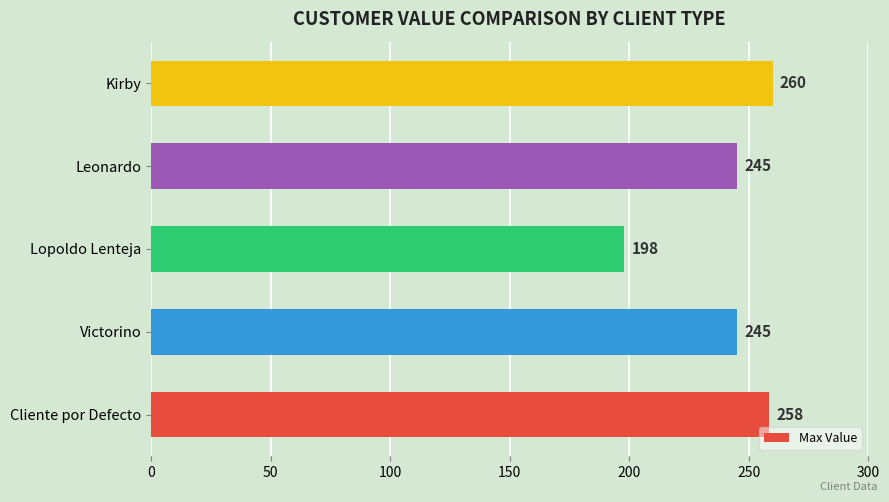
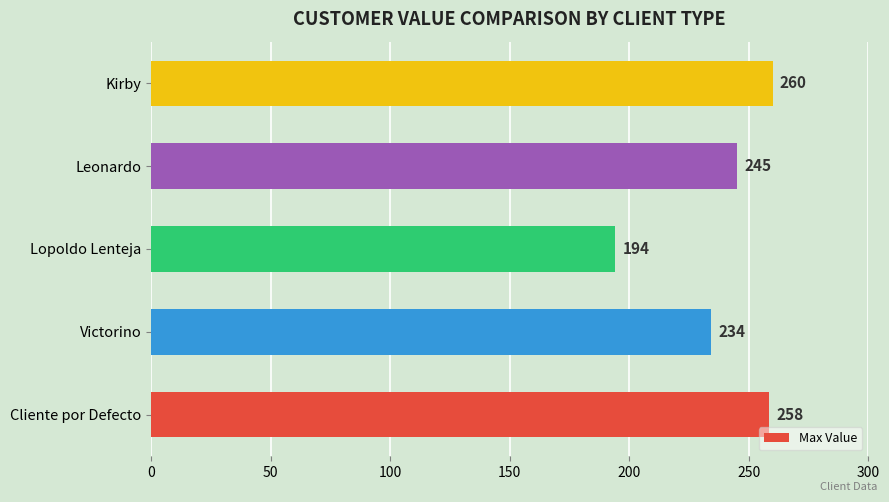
Lopoldo Lenteja: 198 -> 194
Victorino: 245 -> 234
